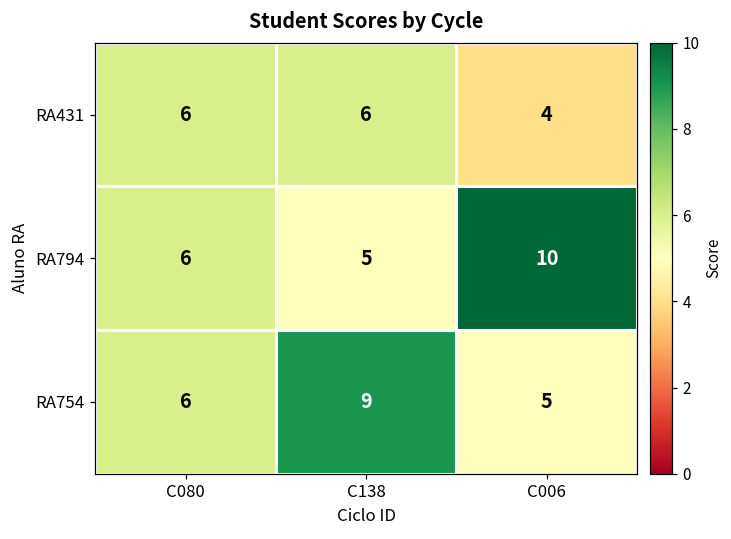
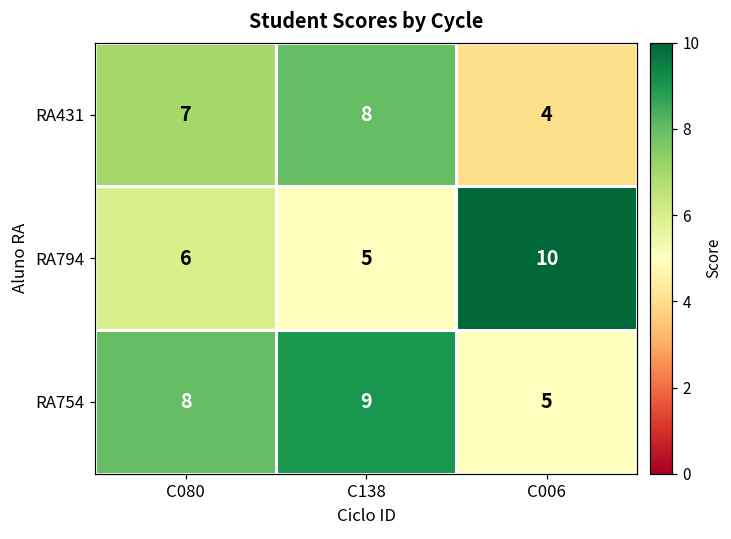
RA431, C080: 6 -> 7
RA431, C138: 6 -> 8
RA754, C080: 6 -> 8
